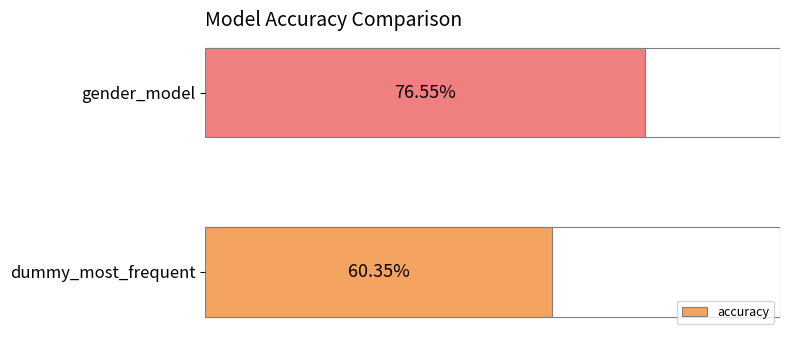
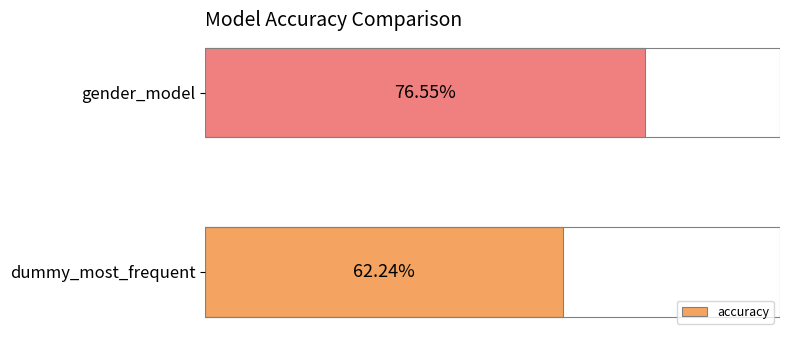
accuracy, dummy_most_frequent: 60.35% -> 62.24%
